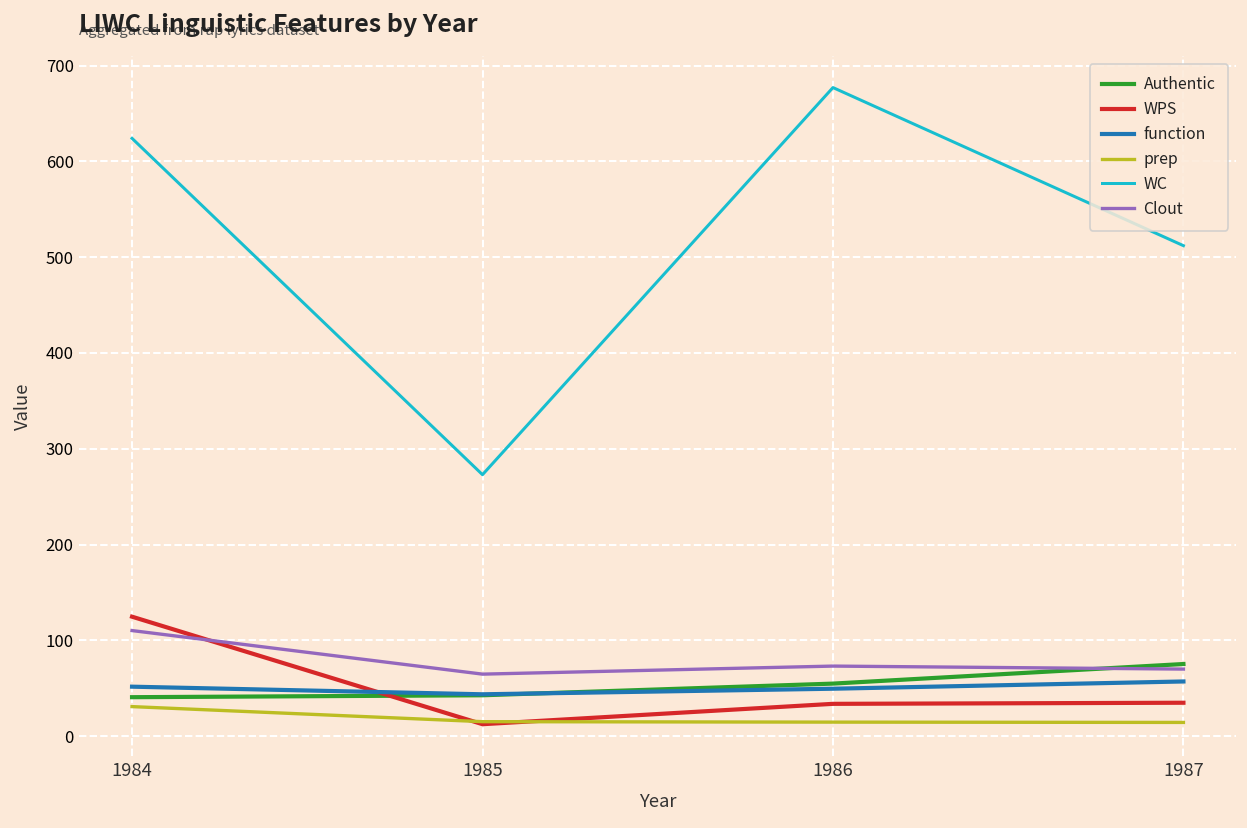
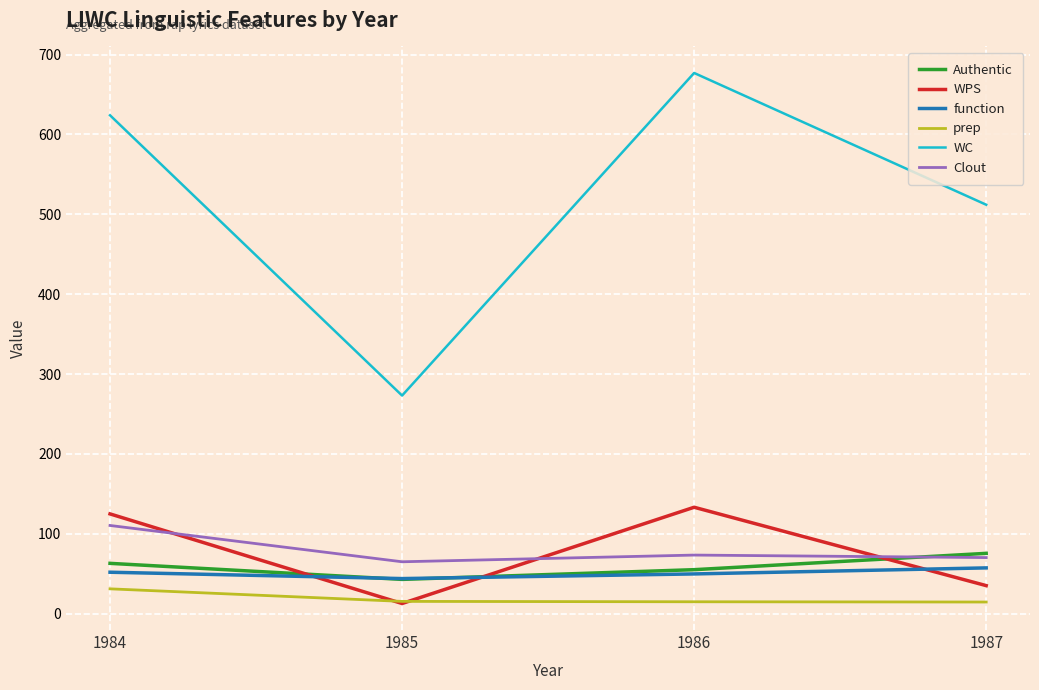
Authentic, 1984: 40 -> 60
WPS, 1986: 30 -> 130
